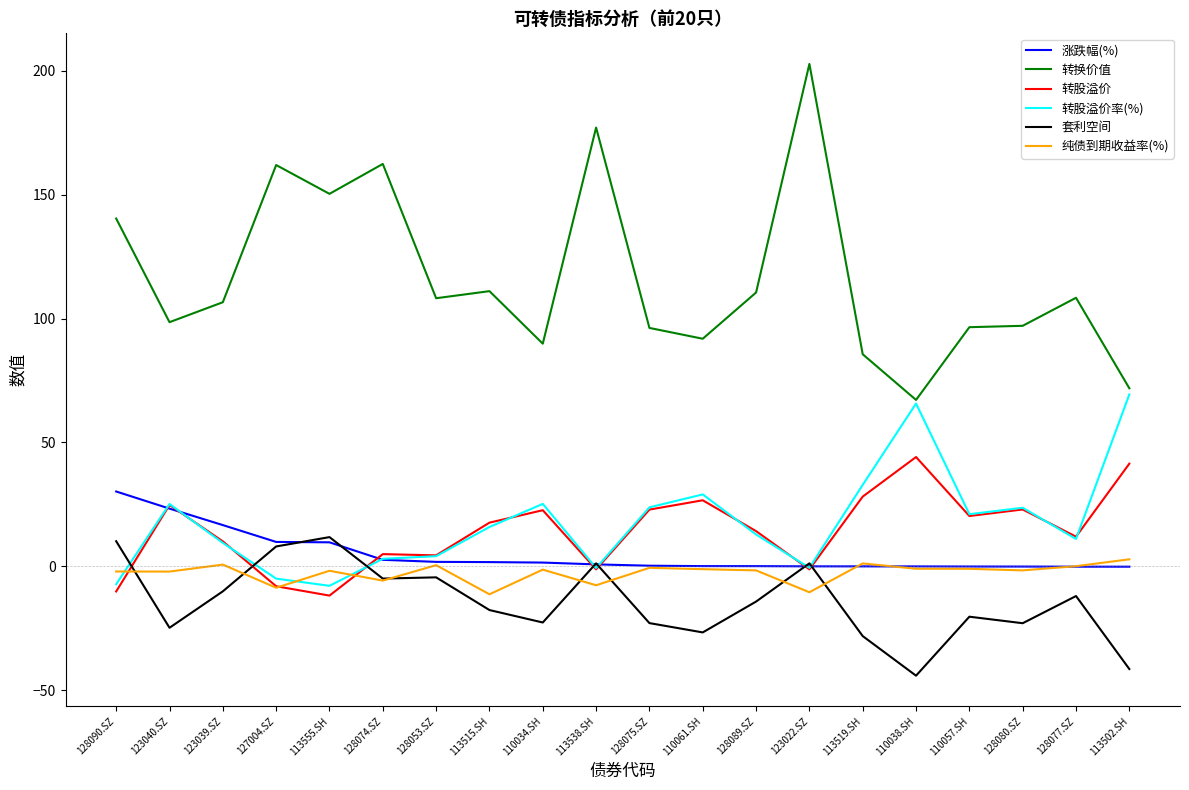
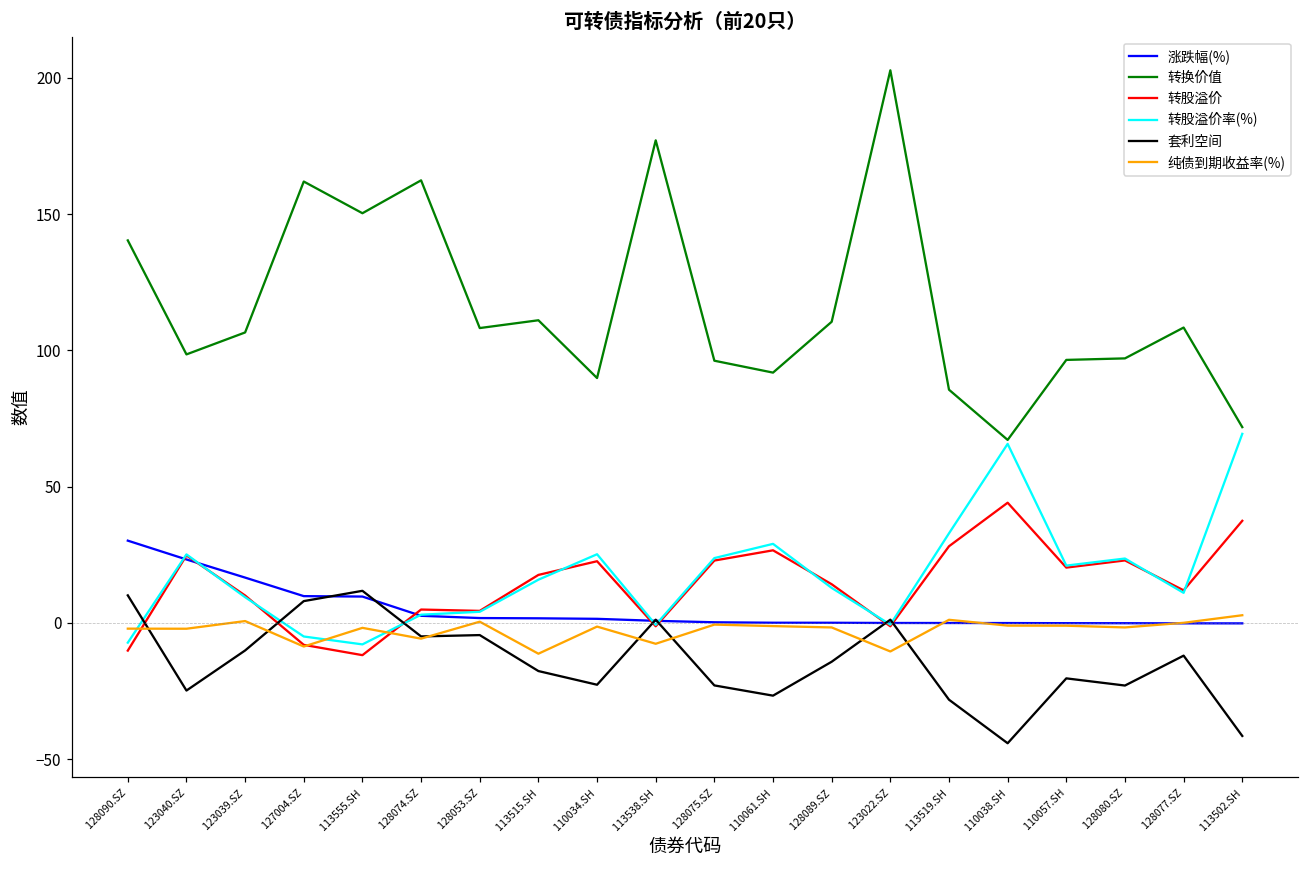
转股溢价, 113502.SH: 41 -> 37
